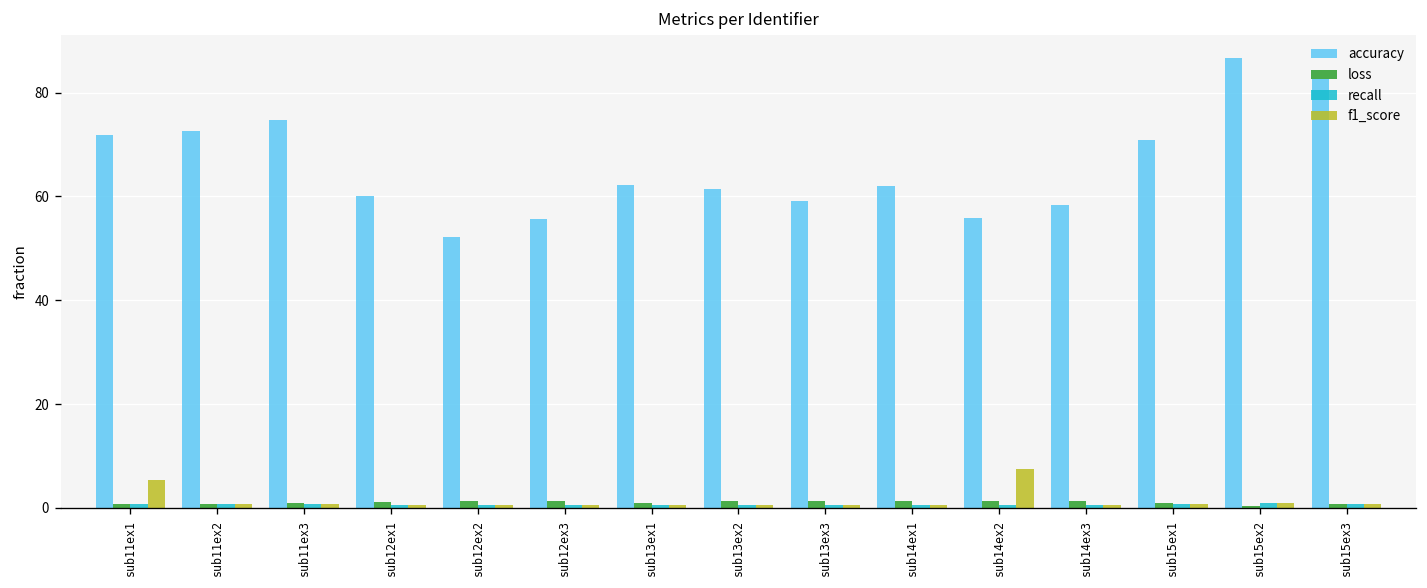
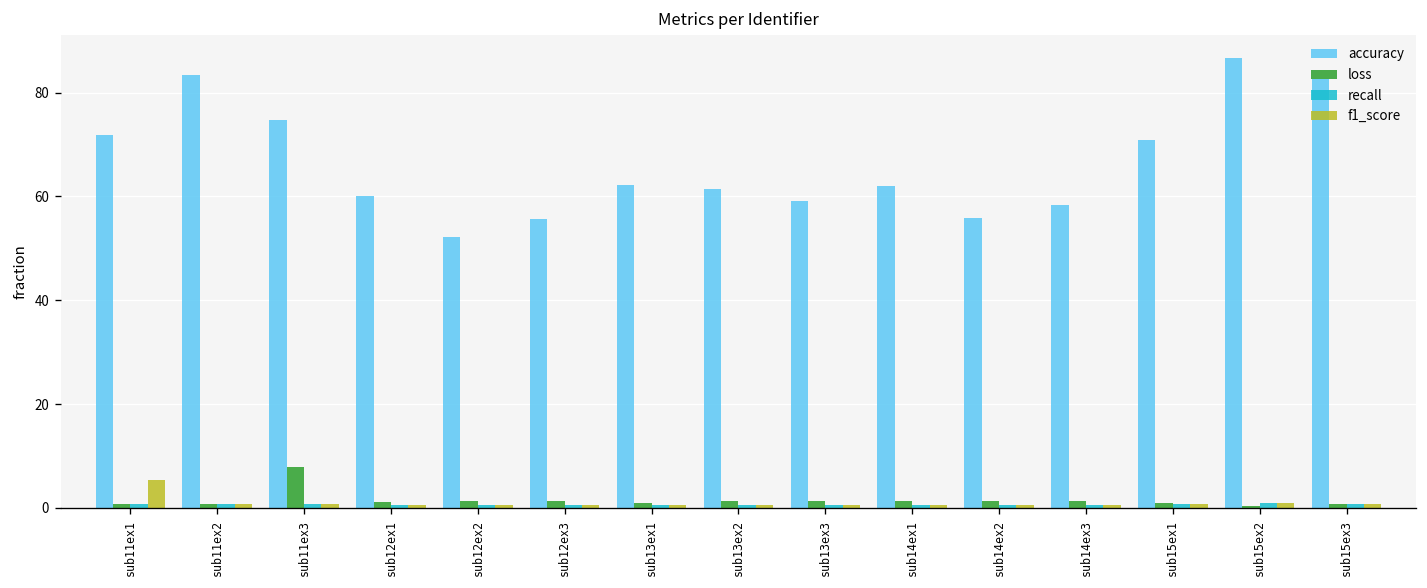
accuracy, sub11ex2: 73 -> 83
loss, sub11ex3: 1 -> 8
f1_score, sub14ex2: 8 -> 1
